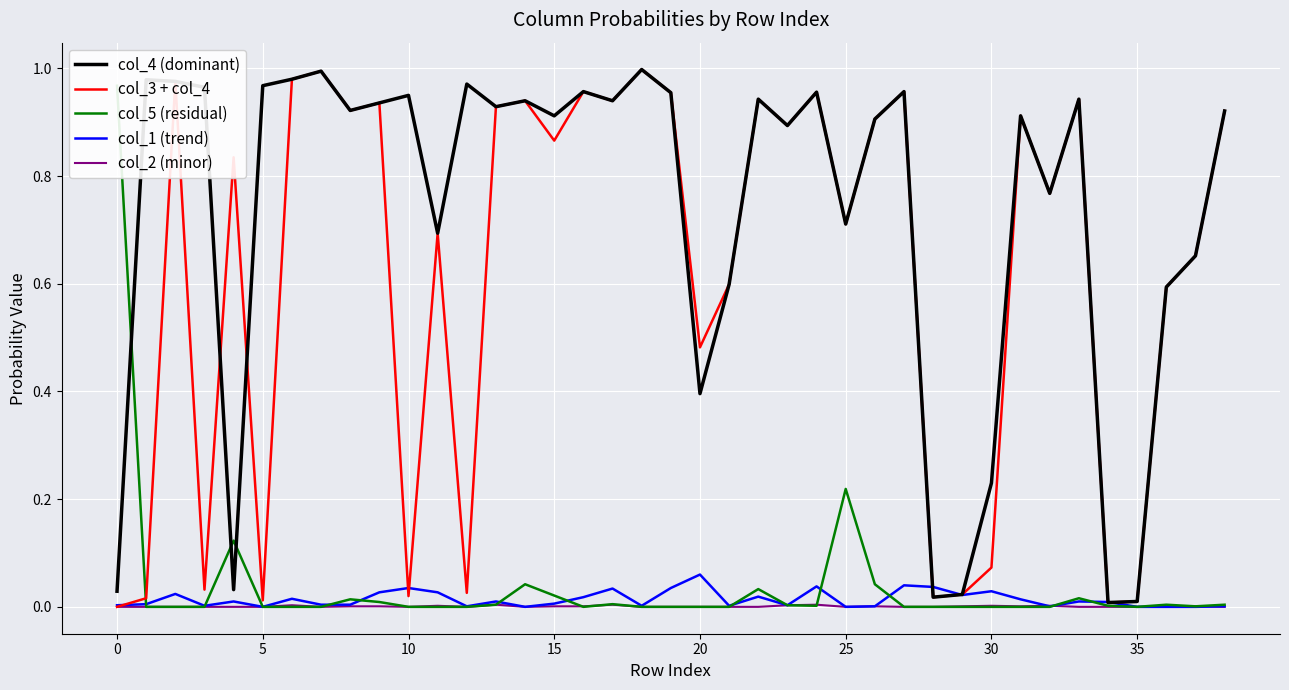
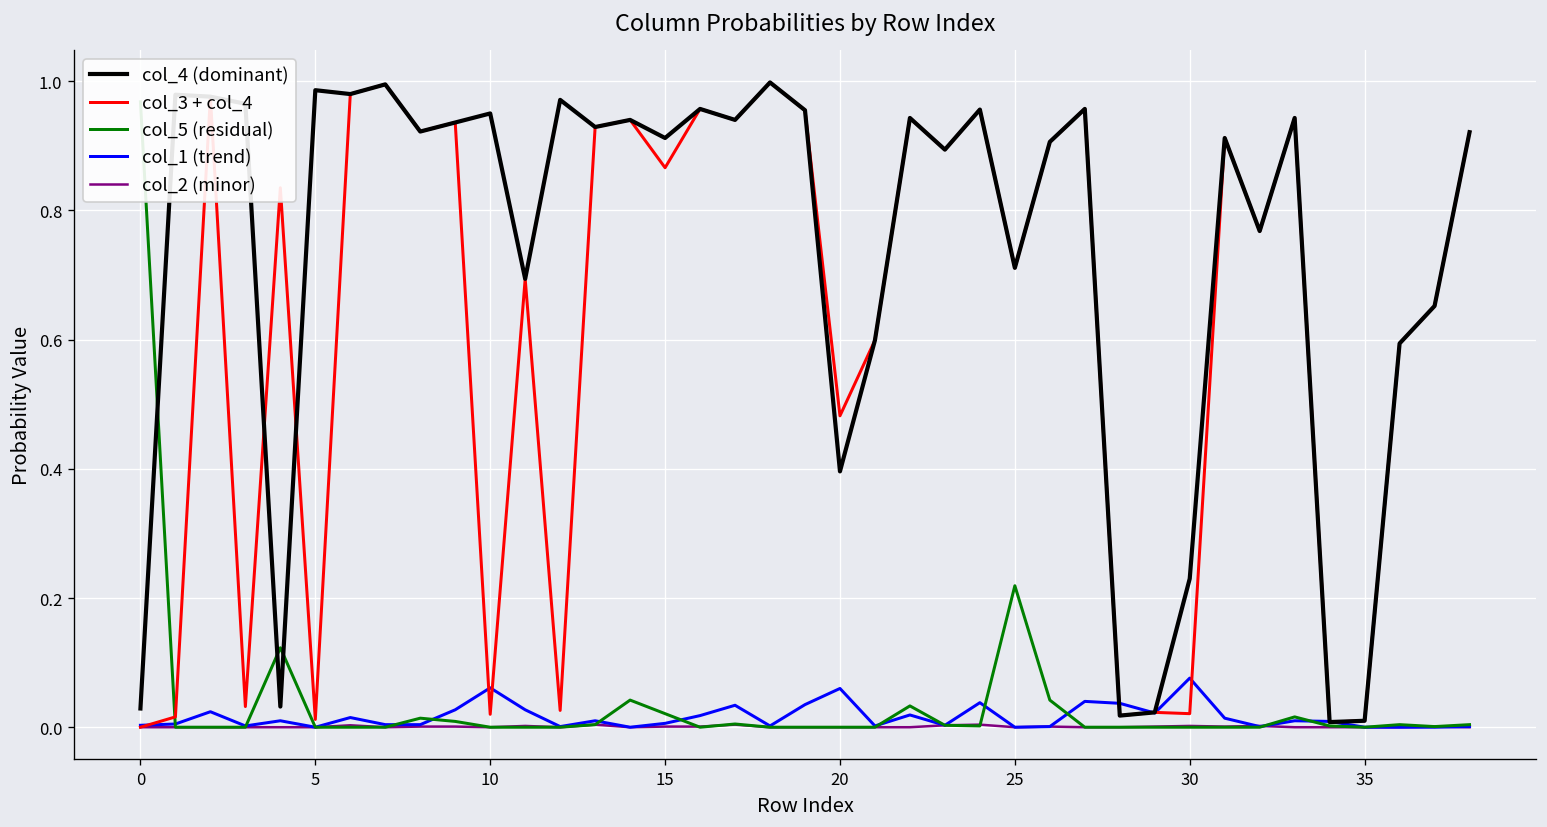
col_4 (dominant), 5: 0.97 -> 0.99
col_1 (trend), 10: 0.04 -> 0.06
col_3 + col_4, 30: 0.07 -> 0.02
col_1 (trend), 30: 0.03 -> 0.08
